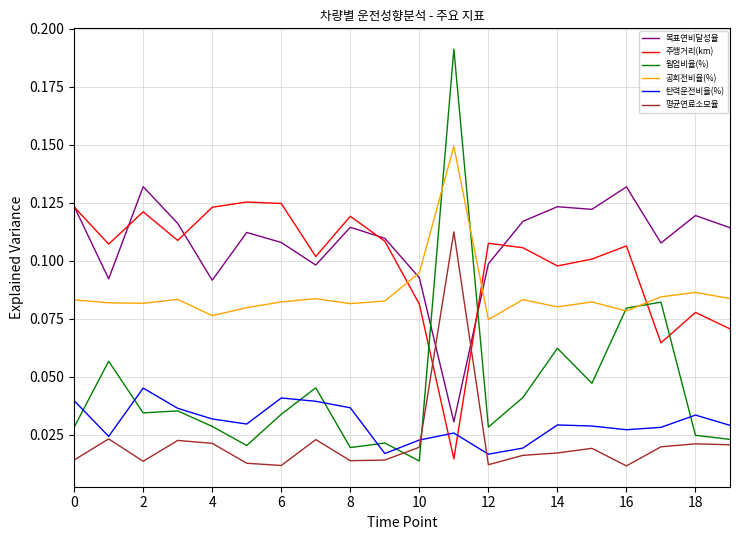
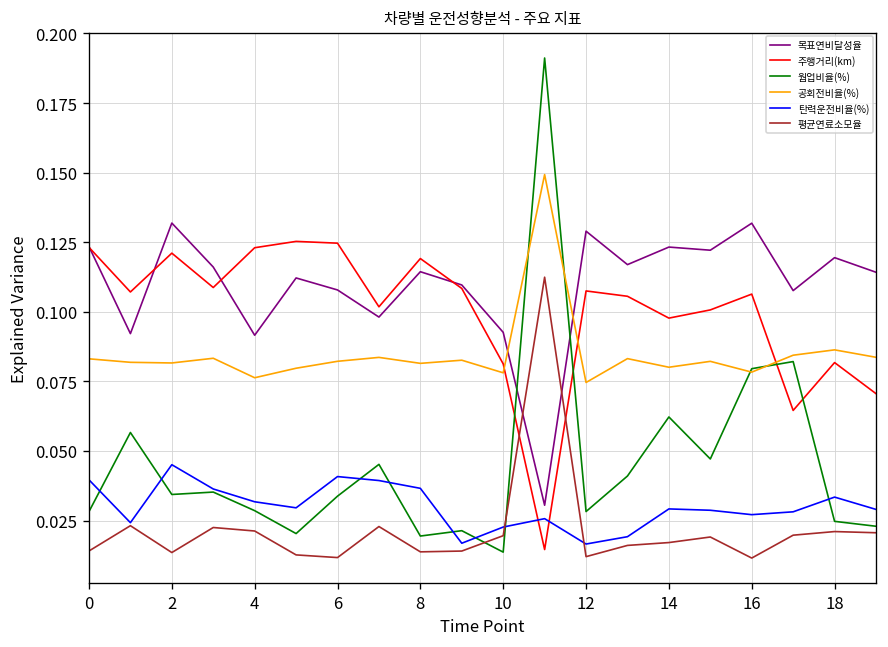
공회전비율(%), 10: 0.095 -> 0.078
목표연비달성율, 12: 0.099 -> 0.129
주행거리(km), 18: 0.078 -> 0.082
